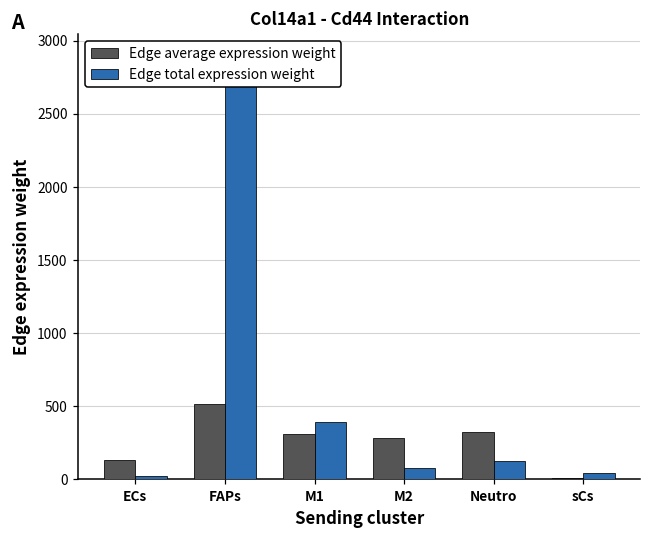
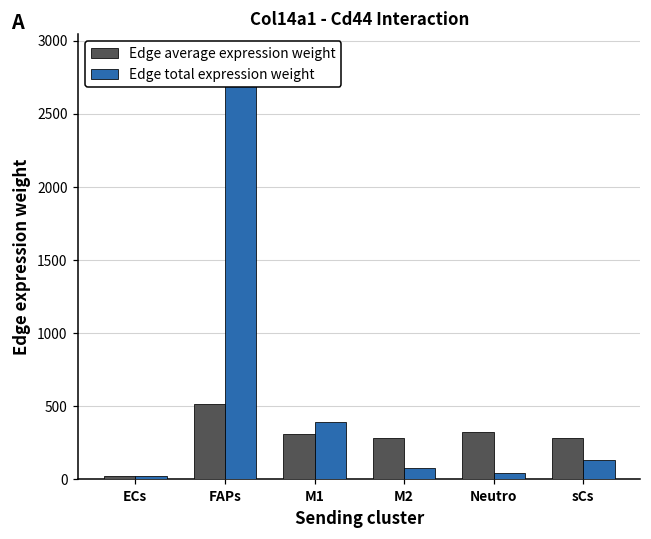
Edge average expression weight, ECs: 140 -> 20
Edge total expression weight, Neutro: 120 -> 40
Edge average expression weight, sCs: 10 -> 280
Edge total expression weight, sCs: 40 -> 130
